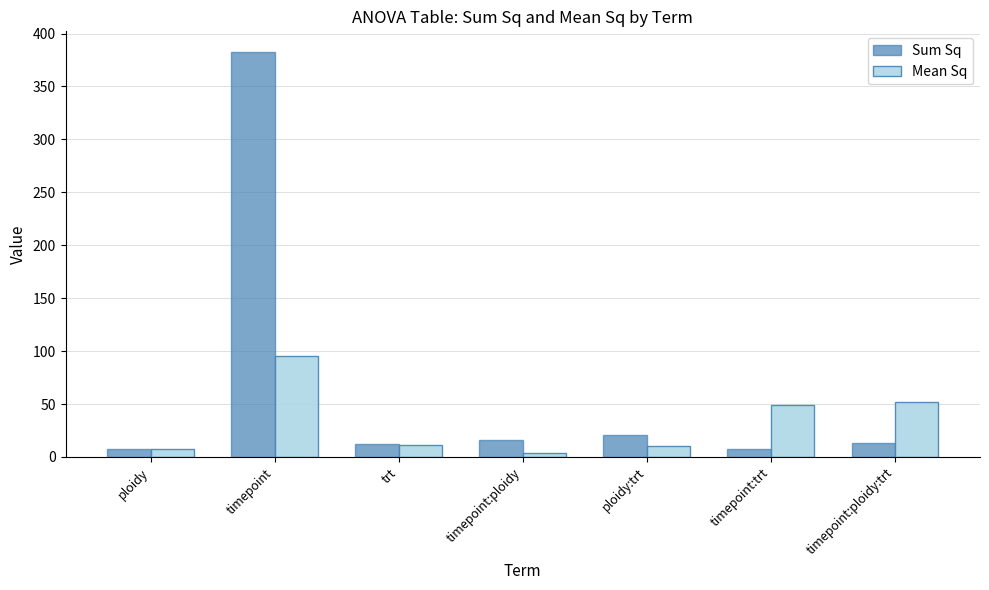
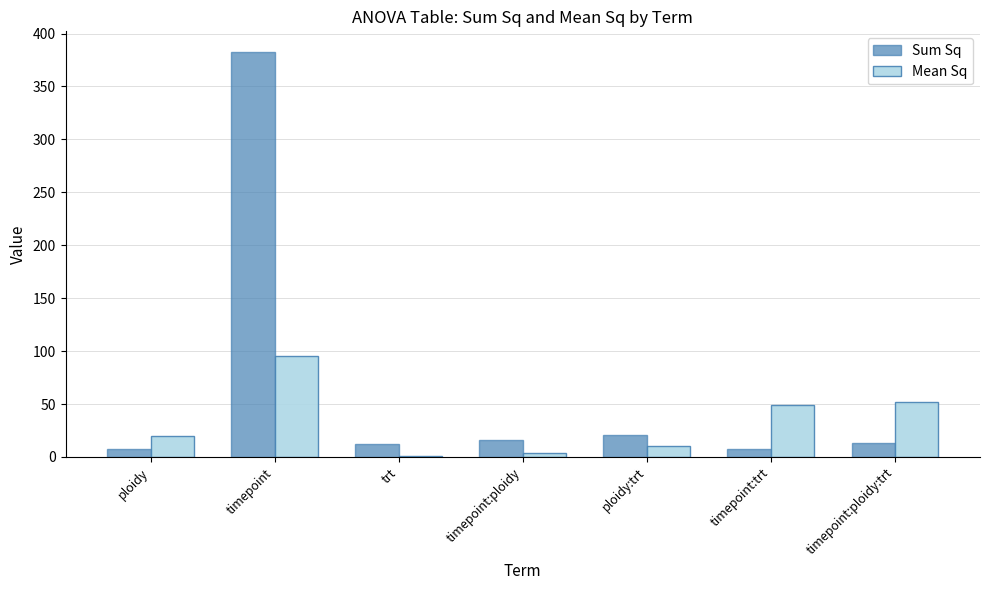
Mean Sq, ploidy: 7 -> 20
Mean Sq, trt: 11 -> 1
